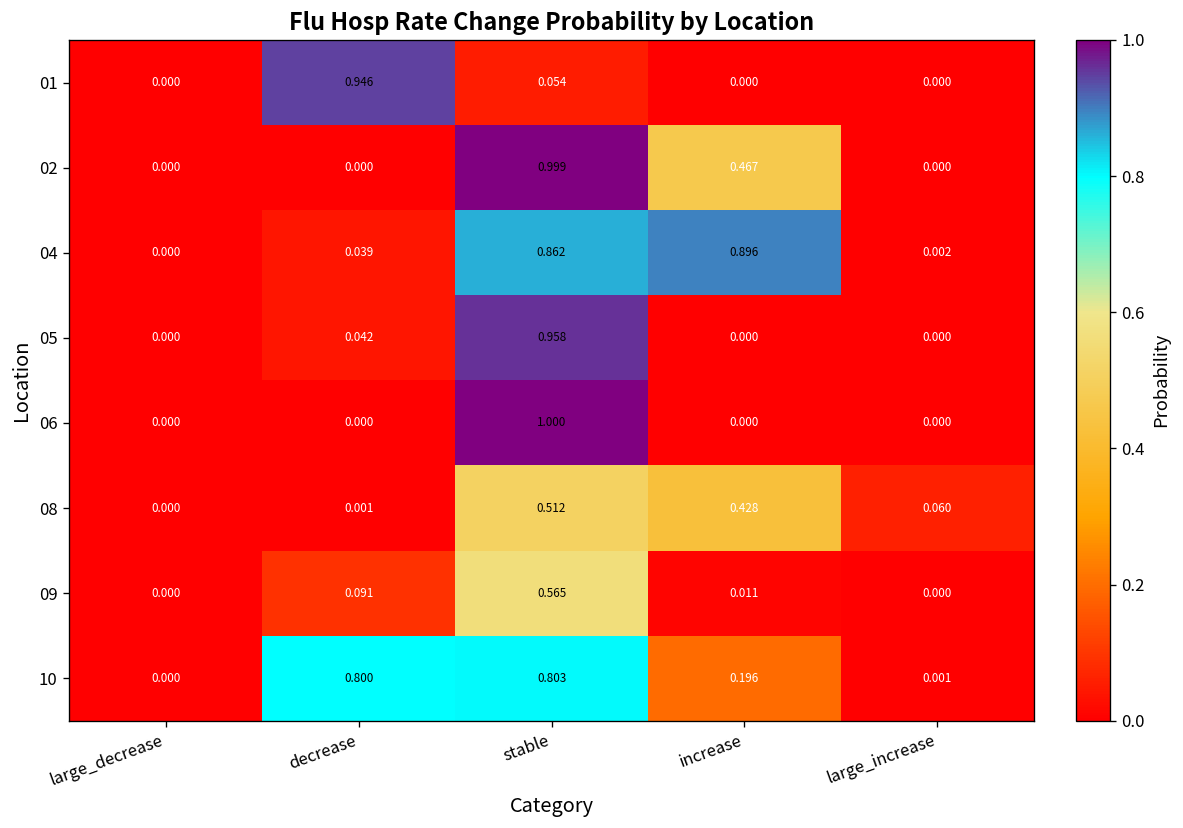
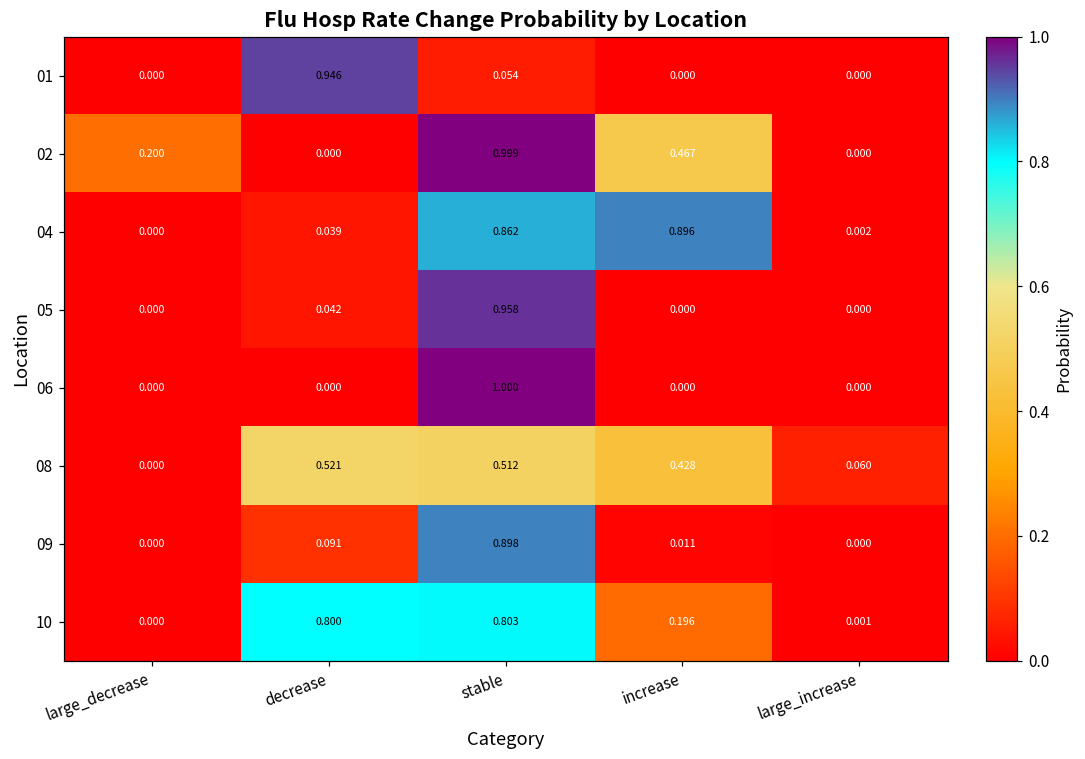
02, large_decrease: 0.000 -> 0.200
08, decrease: 0.001 -> 0.521
09, stable: 0.565 -> 0.898
